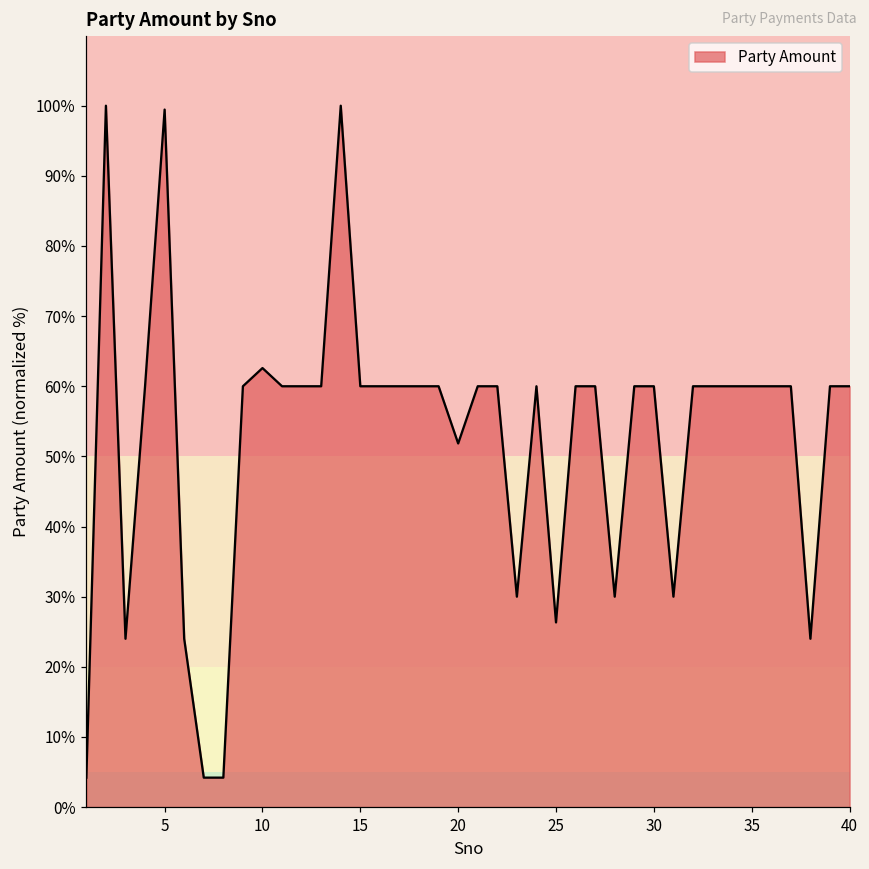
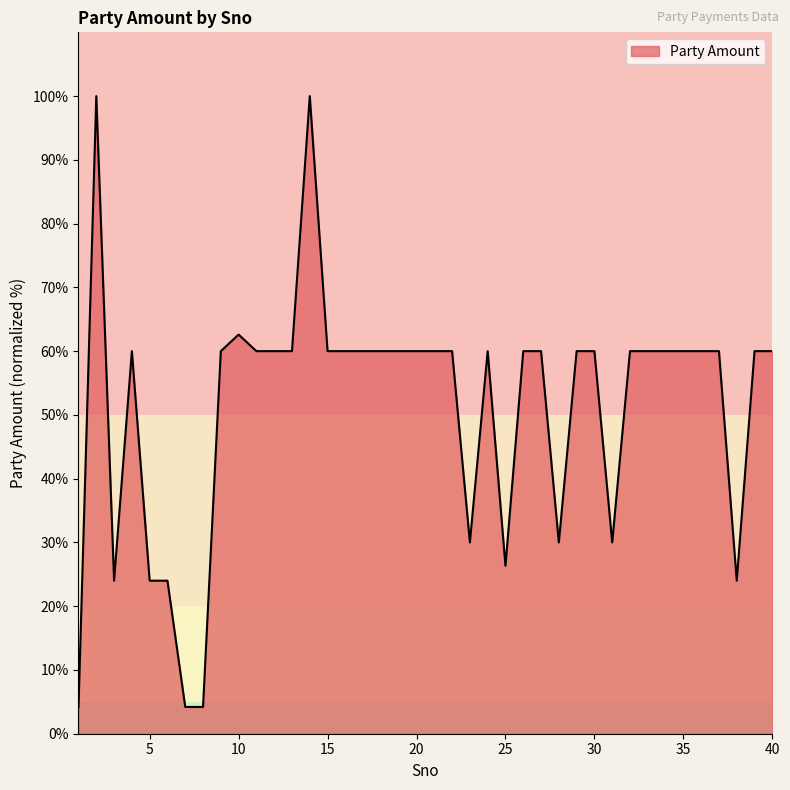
5: 99% -> 24%
20: 52% -> 60%
